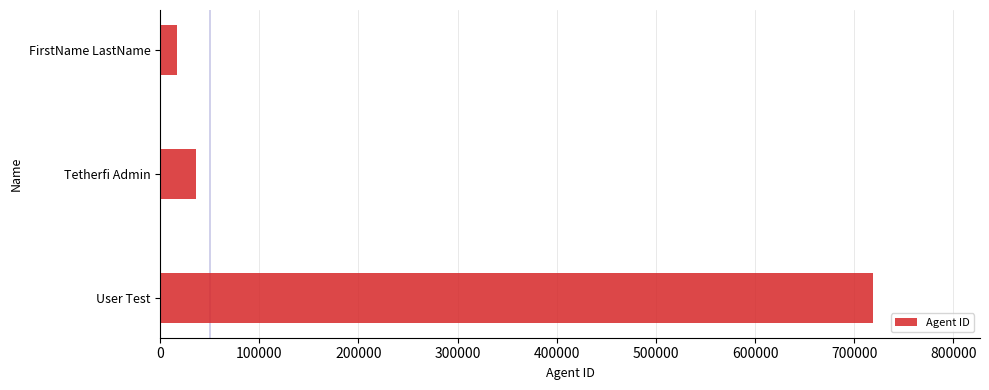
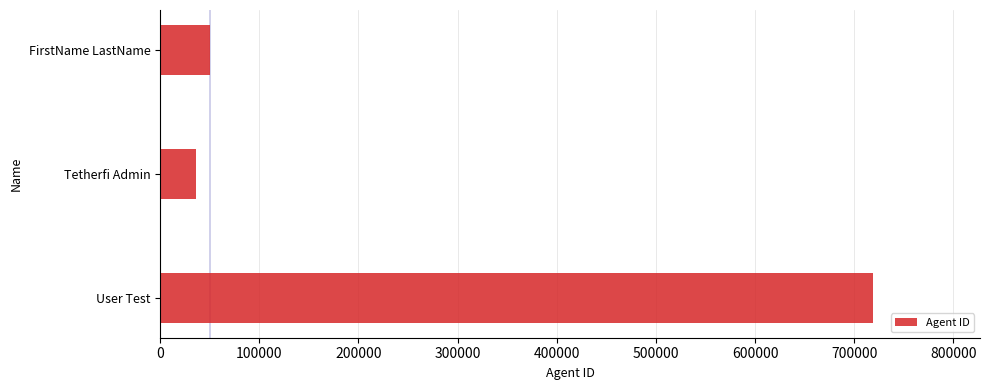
FirstName LastName: 20000 -> 50000
